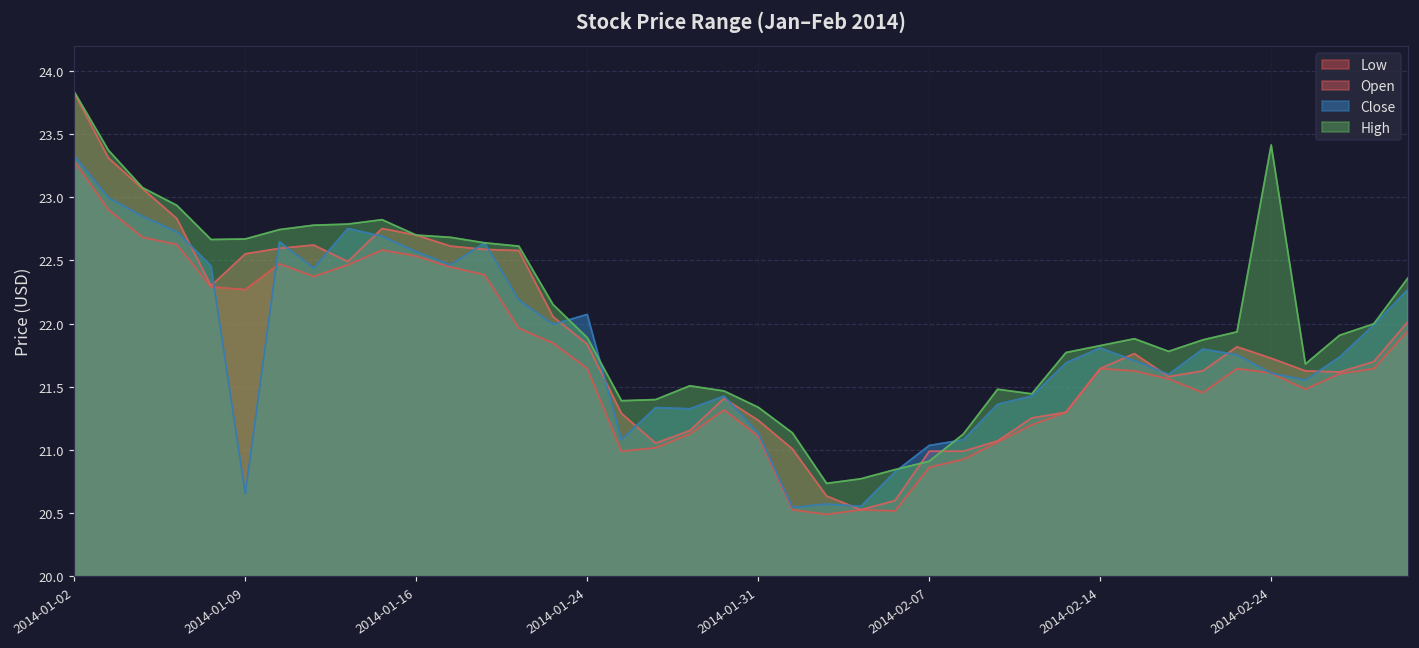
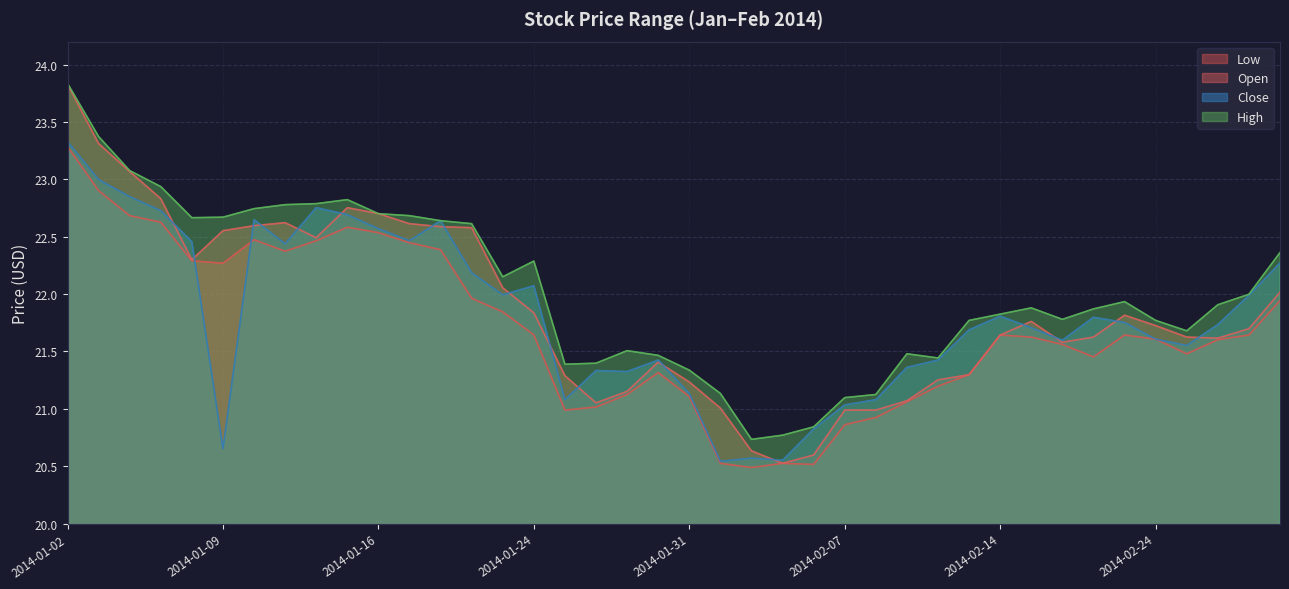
High, 2014-01-24: 21.89 -> 22.29
High, 2014-02-07: 20.91 -> 21.10
High, 2014-02-24: 23.42 -> 21.77
